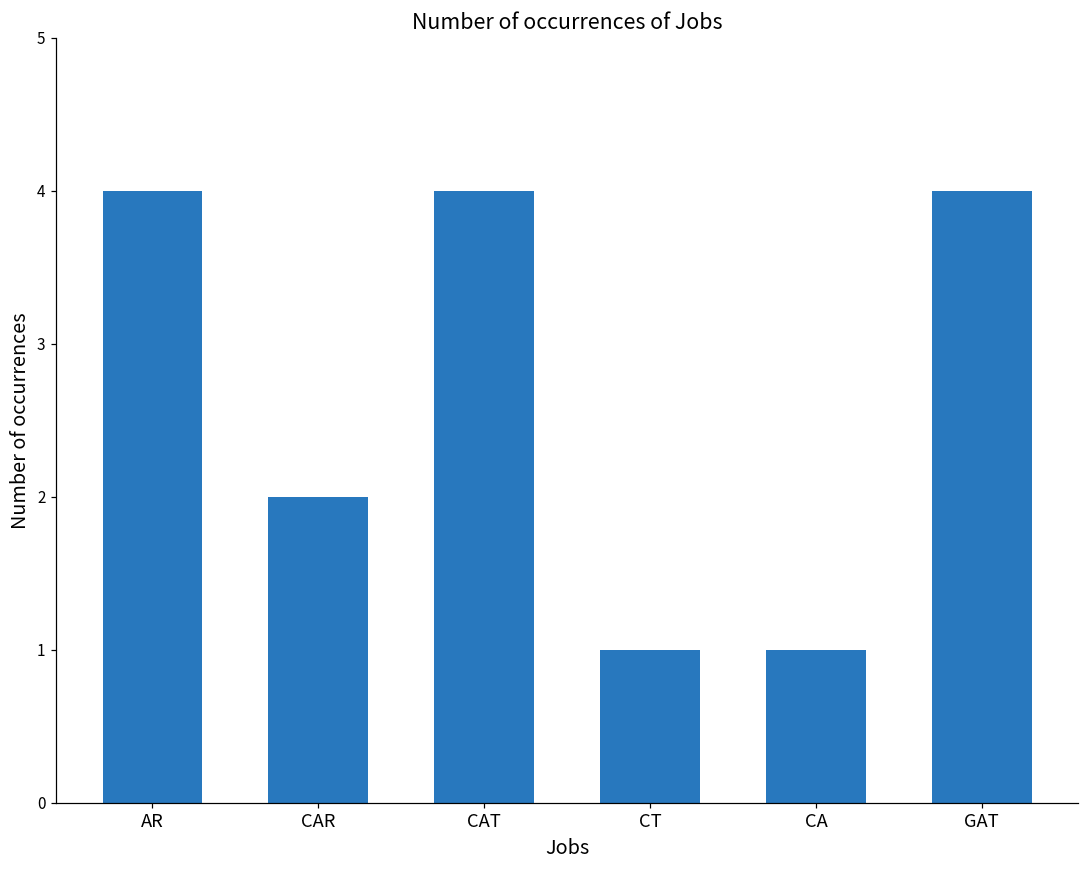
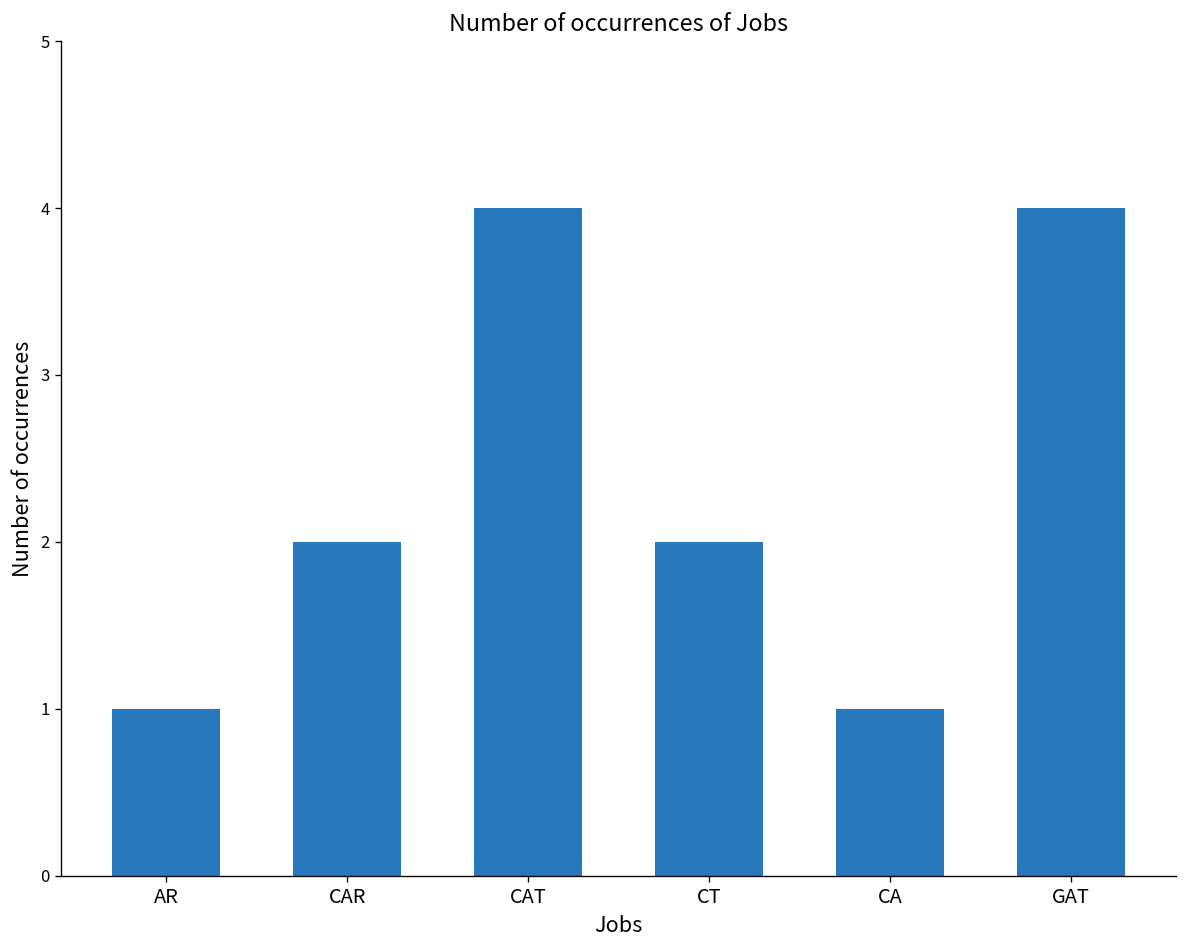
AR: 4 -> 1
CT: 1 -> 2
